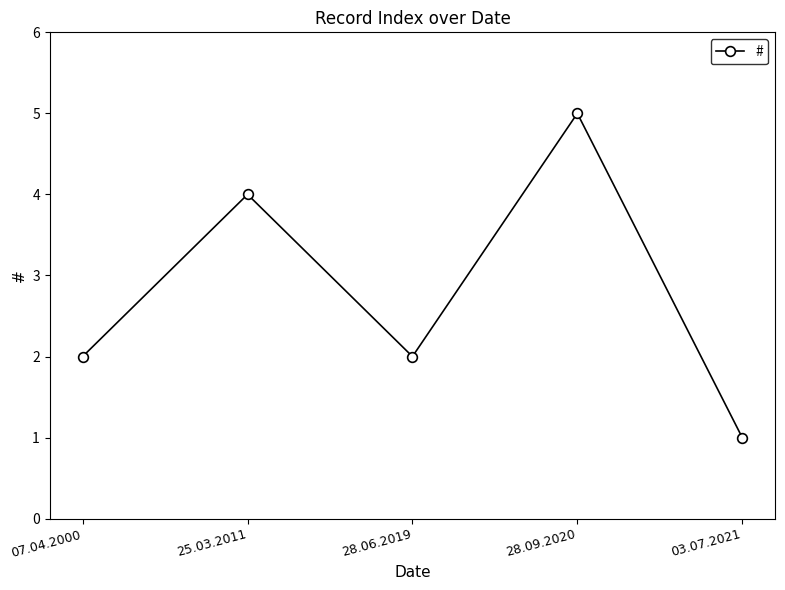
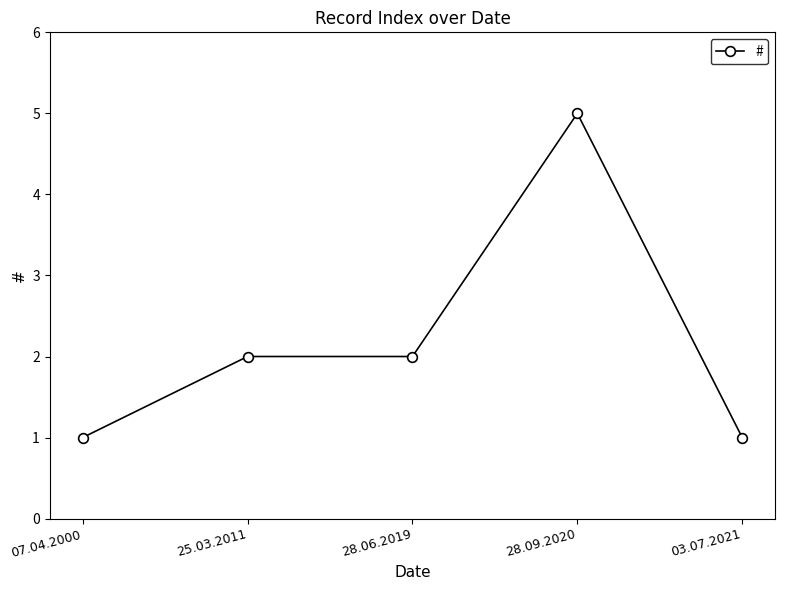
07.04.2000: 2 -> 1
25.03.2011: 4 -> 2
